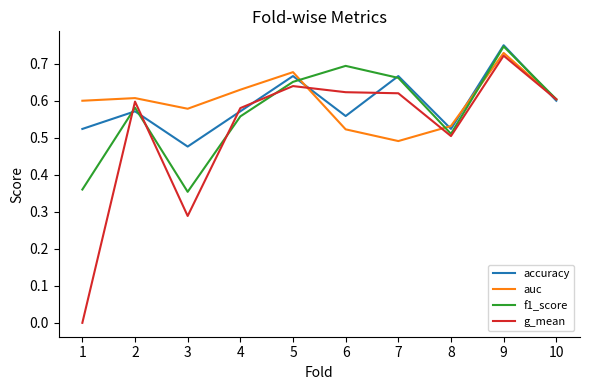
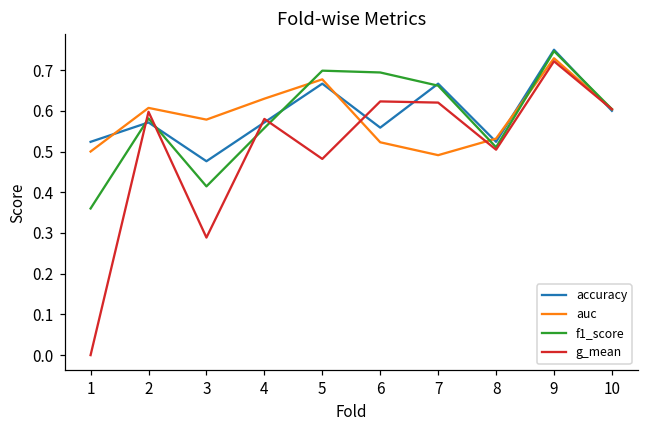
auc, 1: 0.6 -> 0.5
f1_score, 3: 0.35 -> 0.41
f1_score, 5: 0.65 -> 0.70
g_mean, 5: 0.64 -> 0.48
